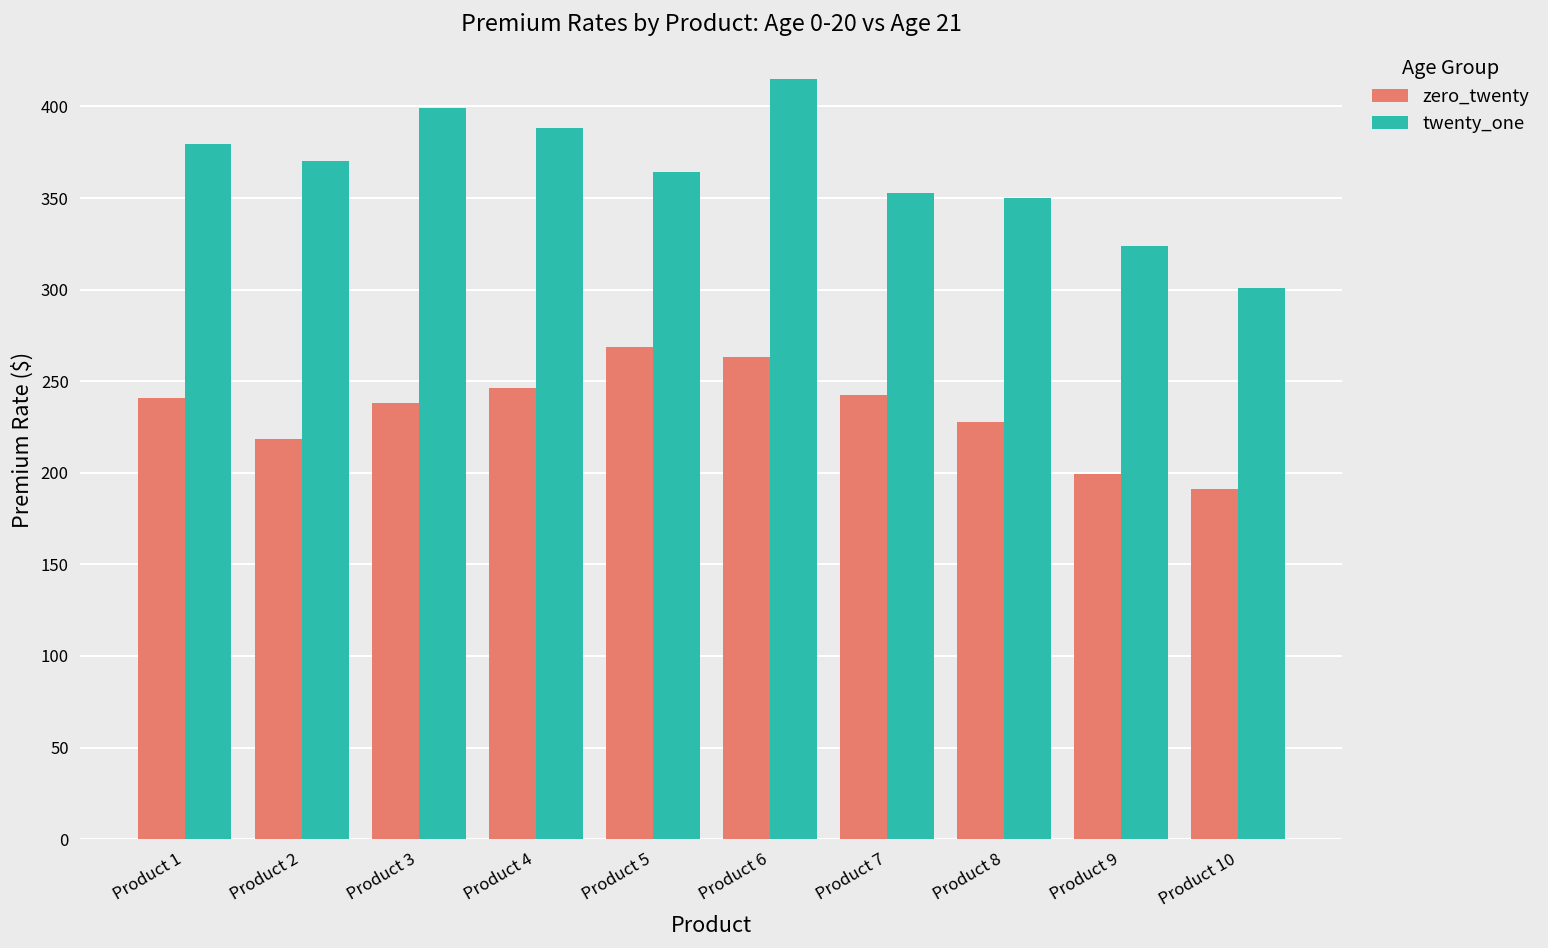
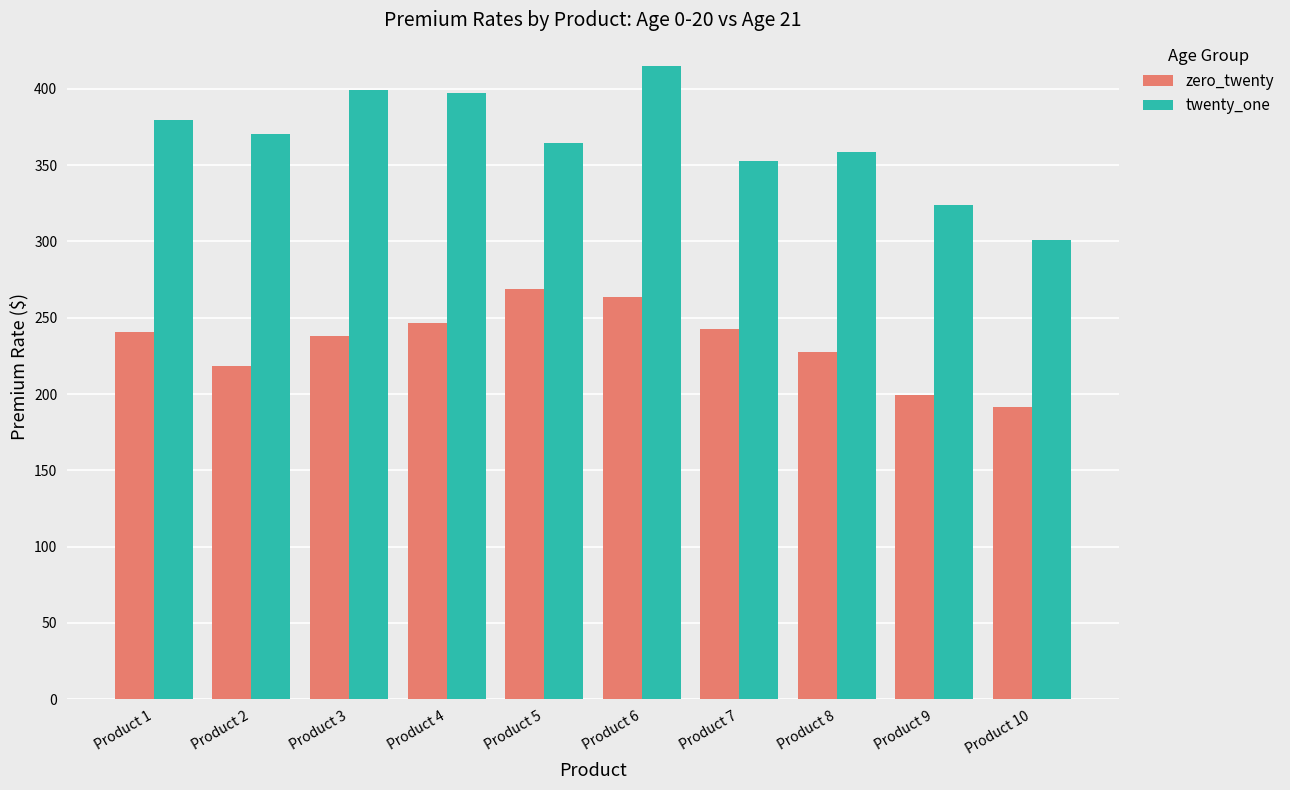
twenty_one, Product 4: 388 -> 397
twenty_one, Product 8: 350 -> 358
